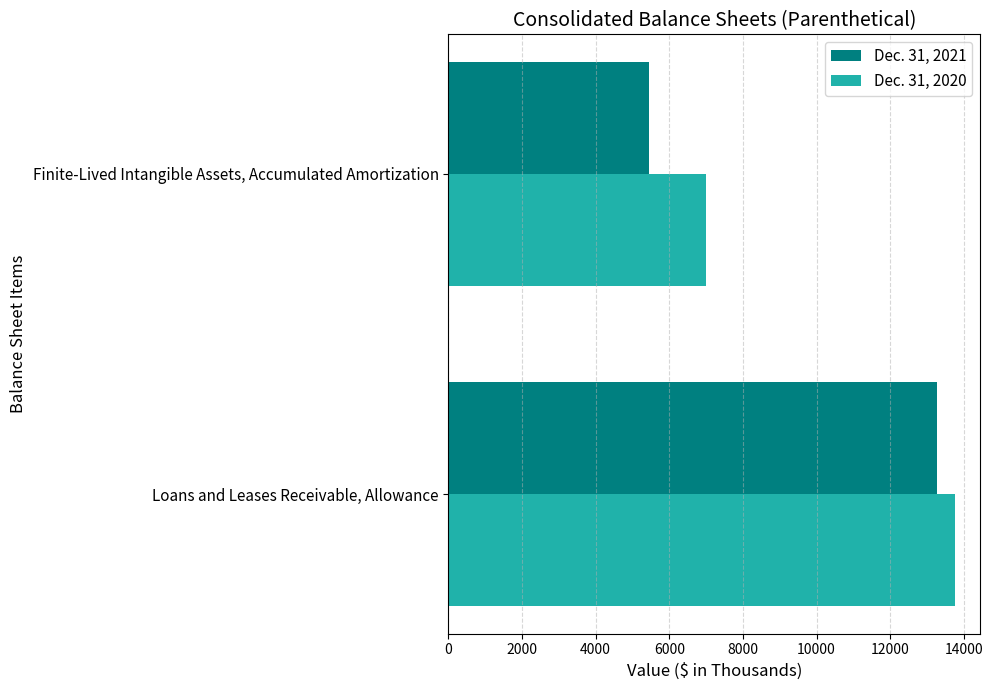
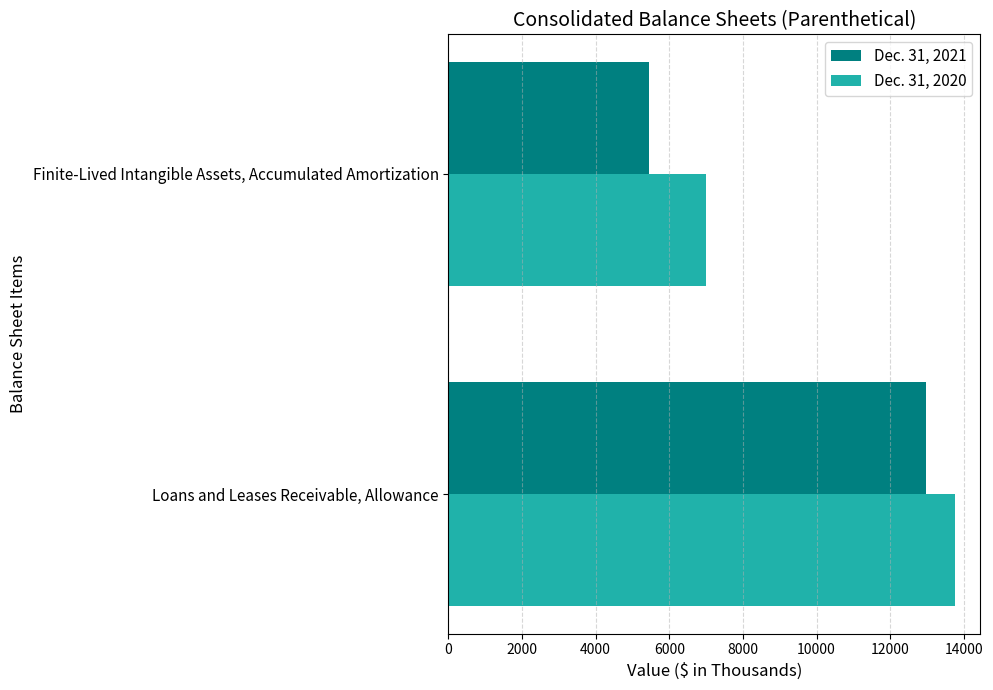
Dec. 31, 2021, Loans and Leases Receivable, Allowance: 13300 -> 13000
